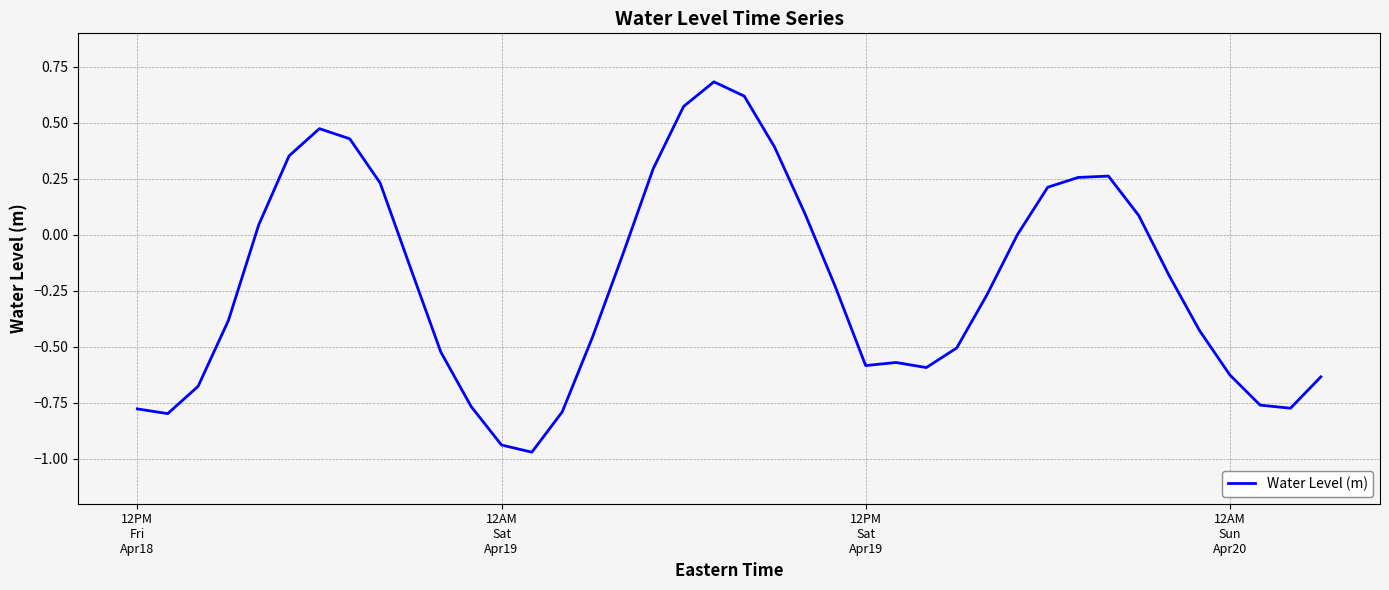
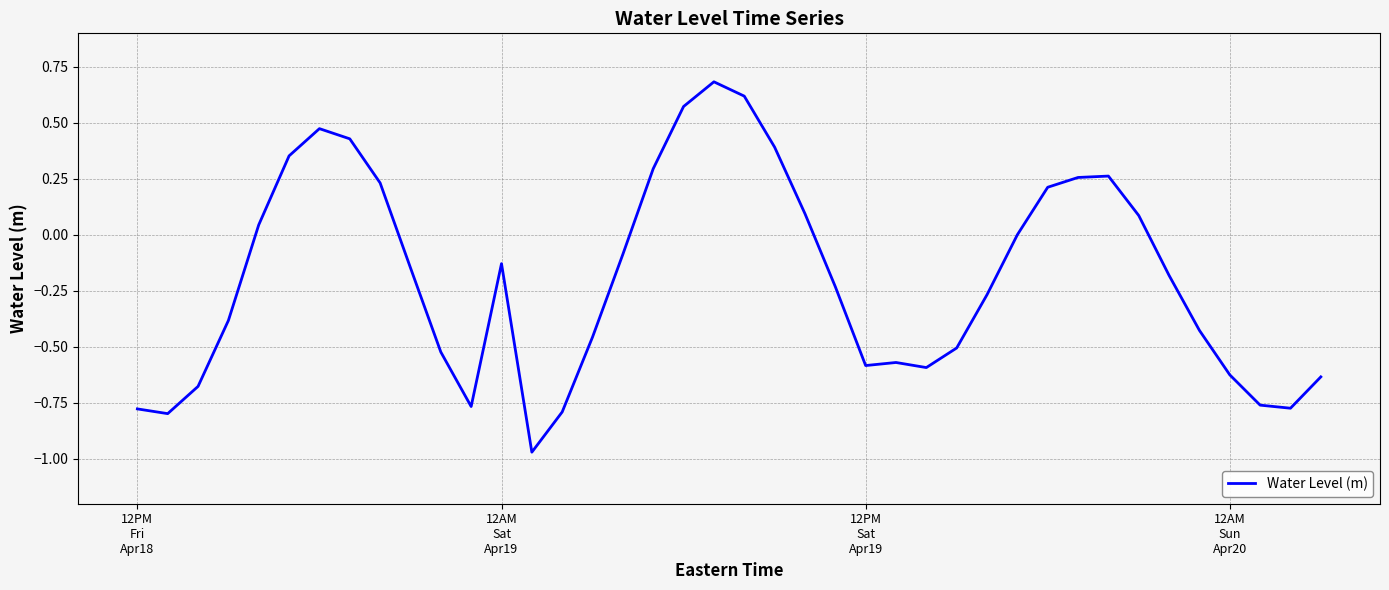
12AM Sat Apr19: -0.94 -> -0.13
